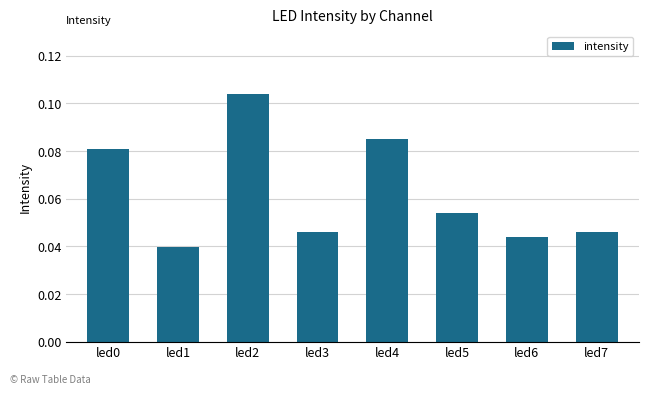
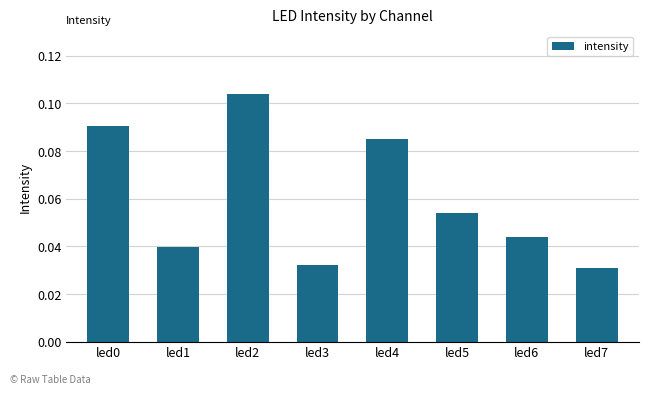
led0: 0.081 -> 0.091
led3: 0.046 -> 0.032
led7: 0.046 -> 0.031
